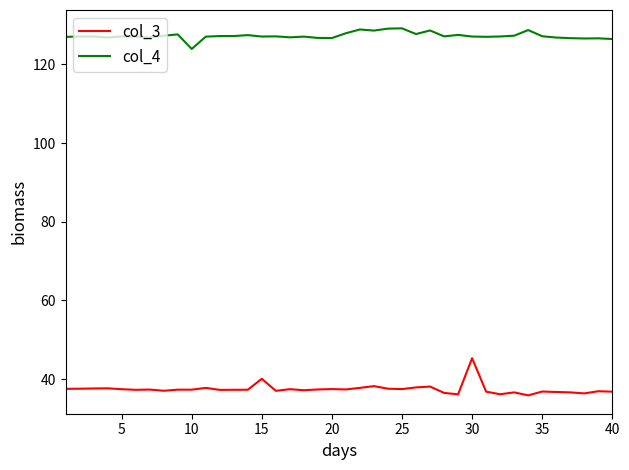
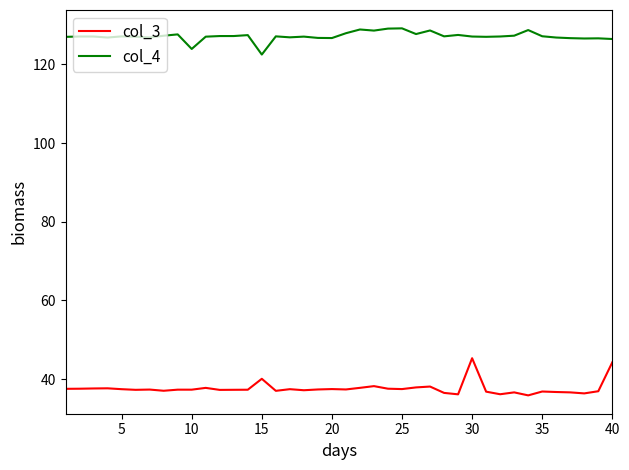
col_4, 15: 127 -> 123
col_3, 40: 37 -> 44
